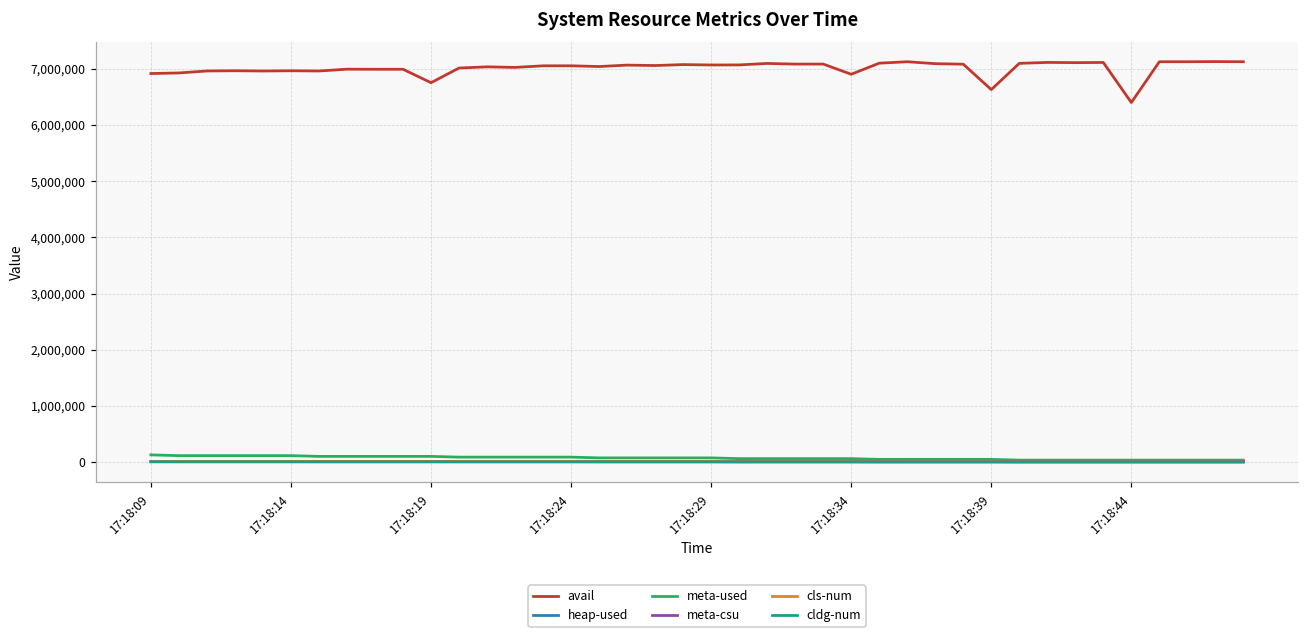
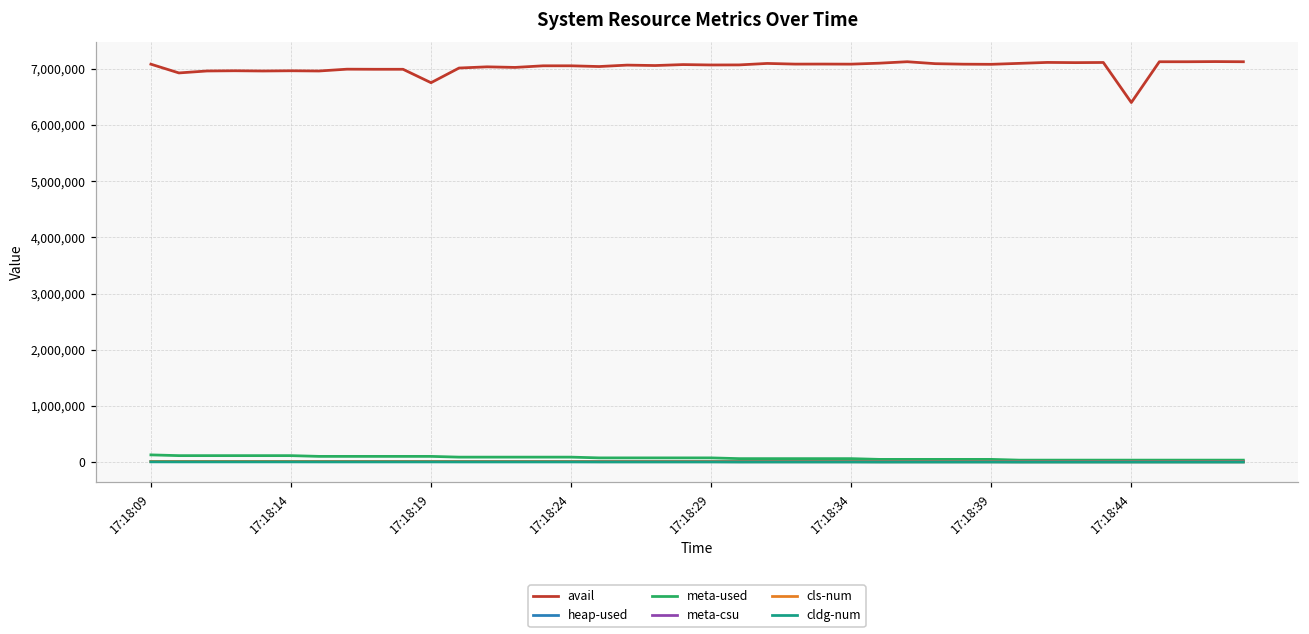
avail, 17:18:09: 6,900,000 -> 7,100,000
avail, 17:18:34: 6,900,000 -> 7,100,000
avail, 17:18:39: 6,600,000 -> 7,100,000
